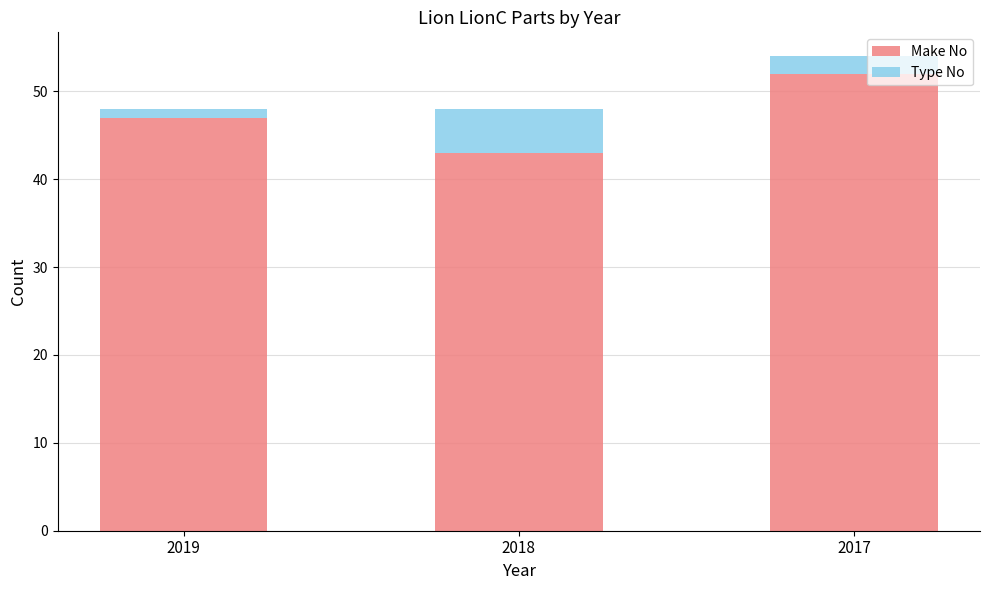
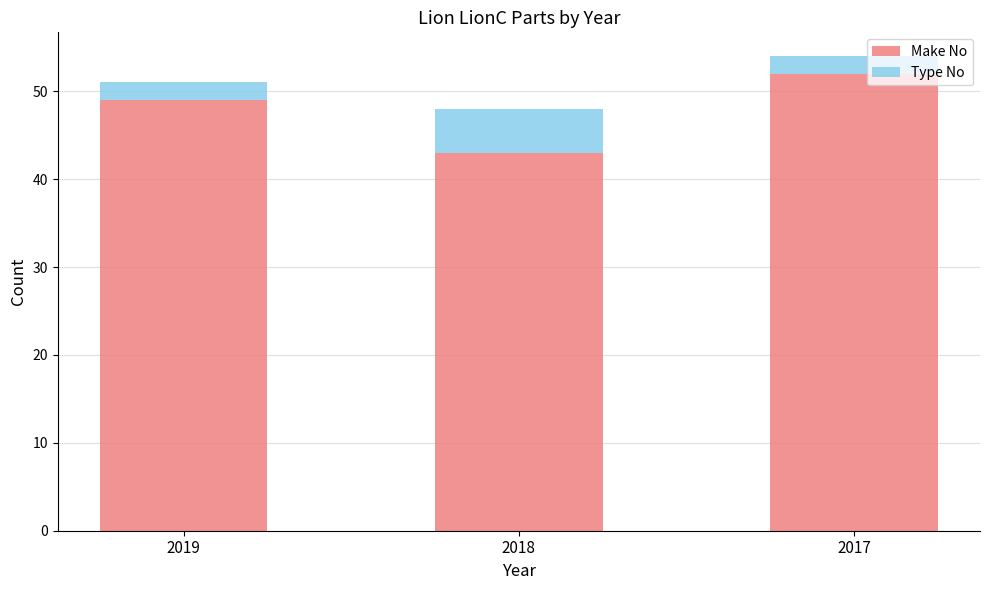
Make No, 2019: 47 -> 49
Type No, 2019: 1 -> 2
